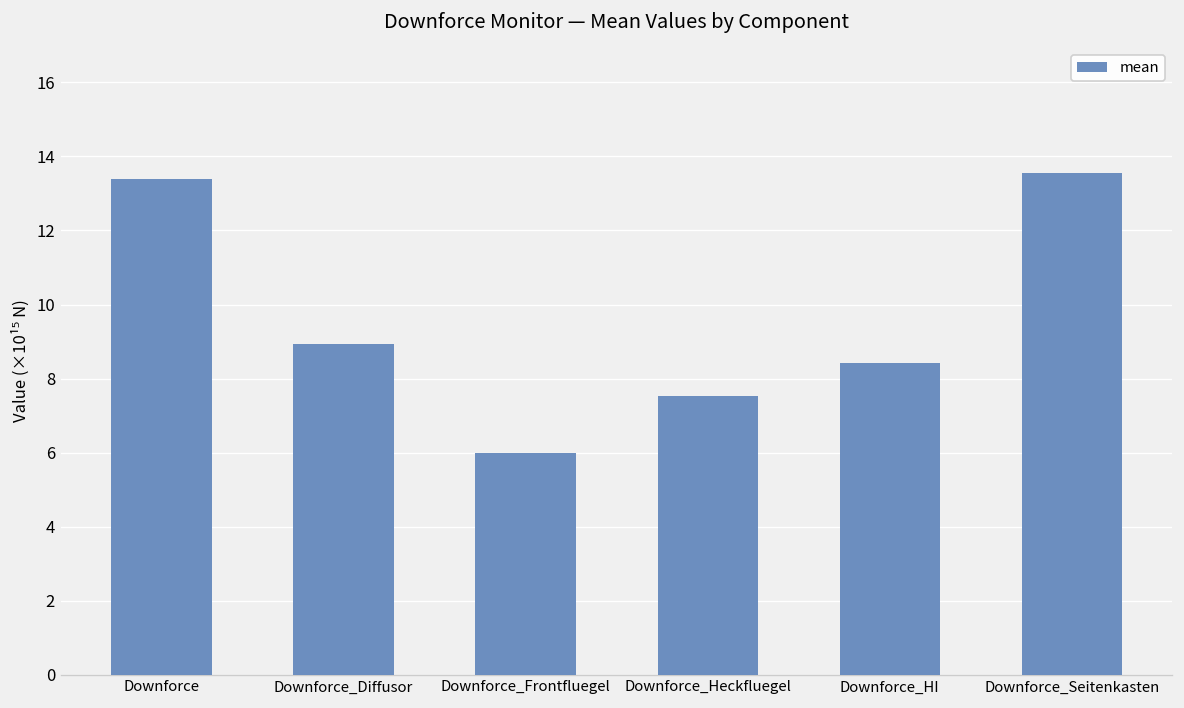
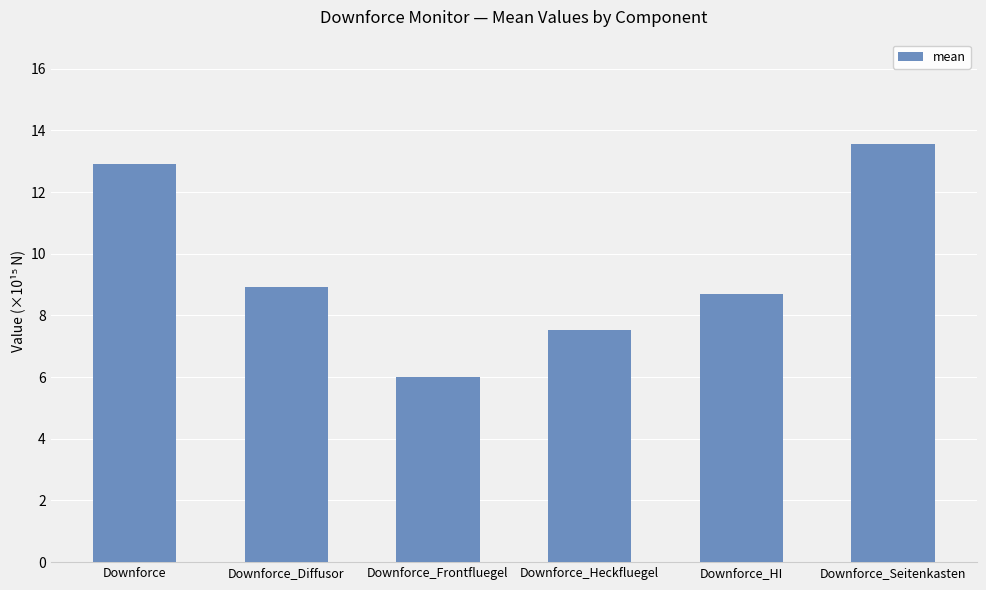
Downforce: 13.4 -> 12.9
Downforce_HI: 8.4 -> 8.7
